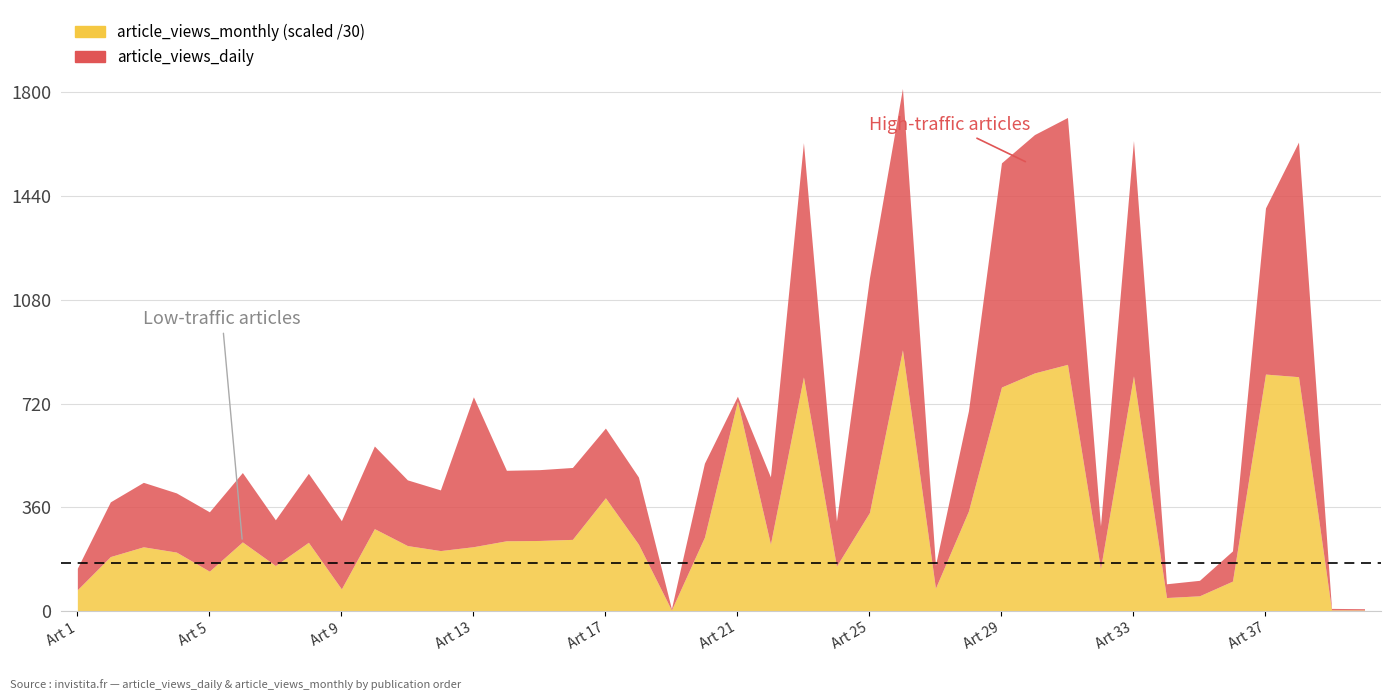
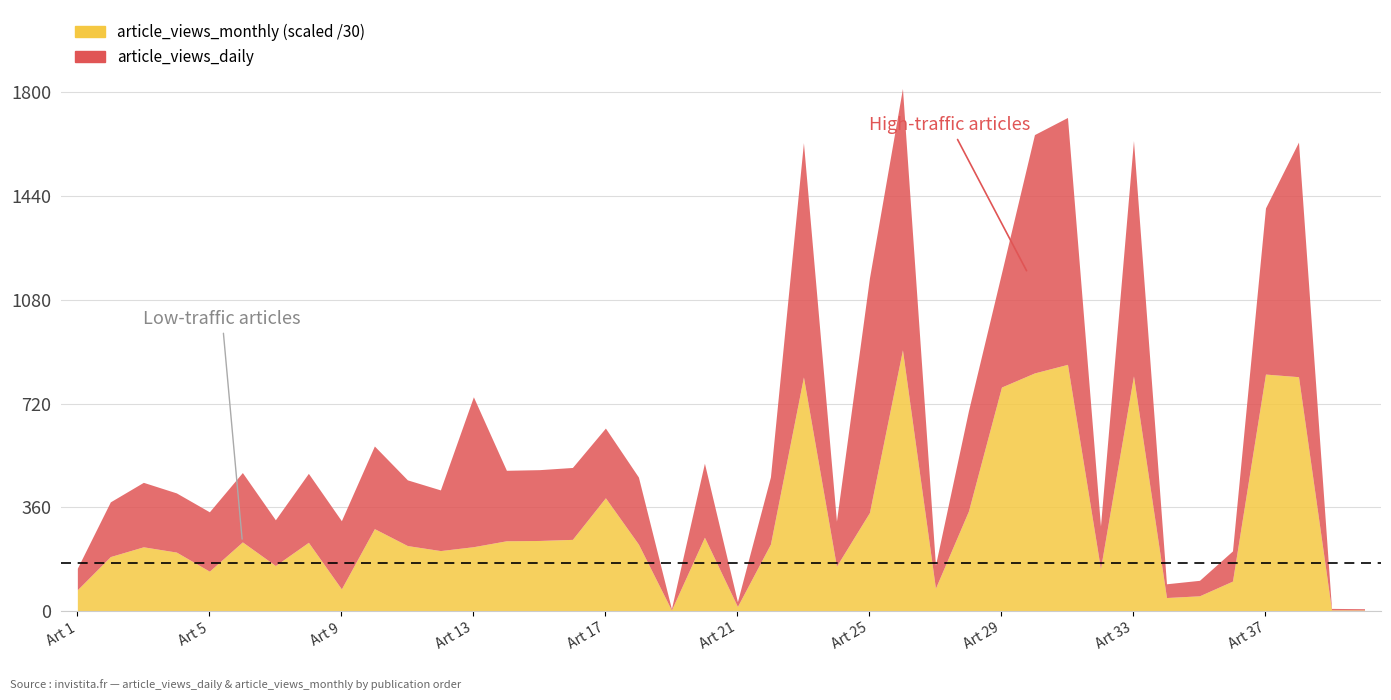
article_views_monthly (scaled /30), Art 21: 730 -> 20
article_views_daily, Art 29: 780 -> 390
